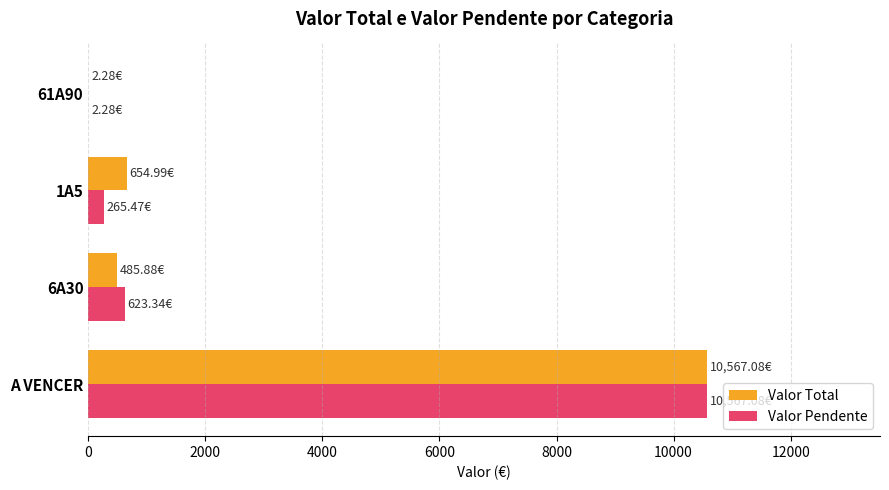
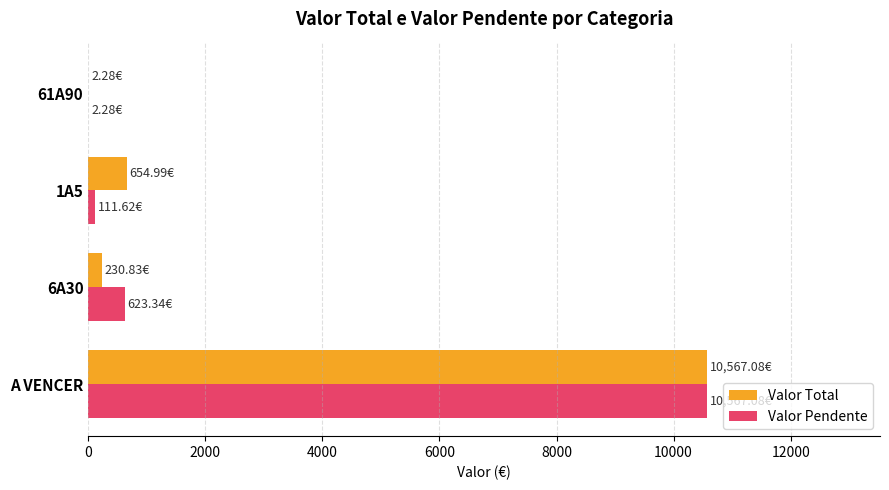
Valor Pendente, 1A5: 265.47€ -> 111.62€
Valor Total, 6A30: 485.88€ -> 230.83€
